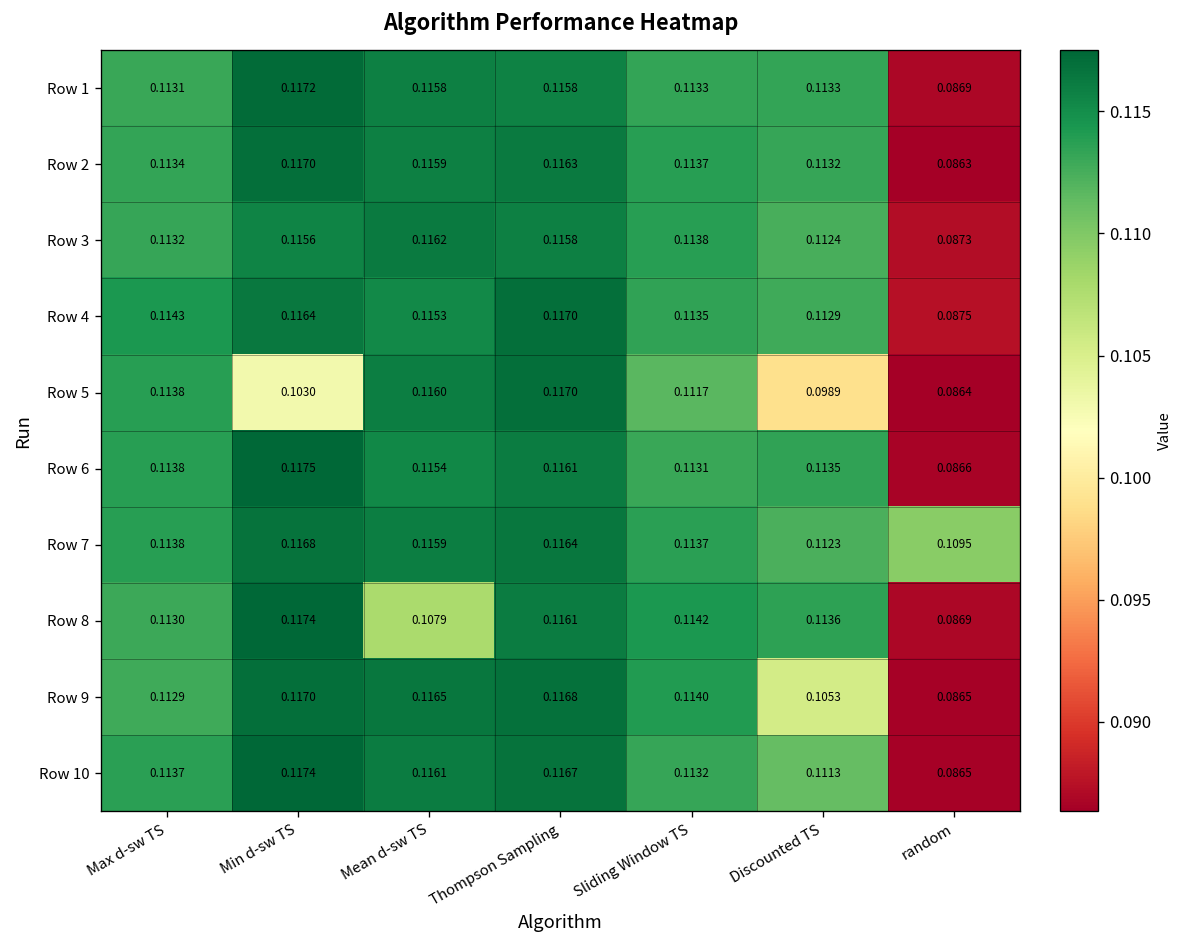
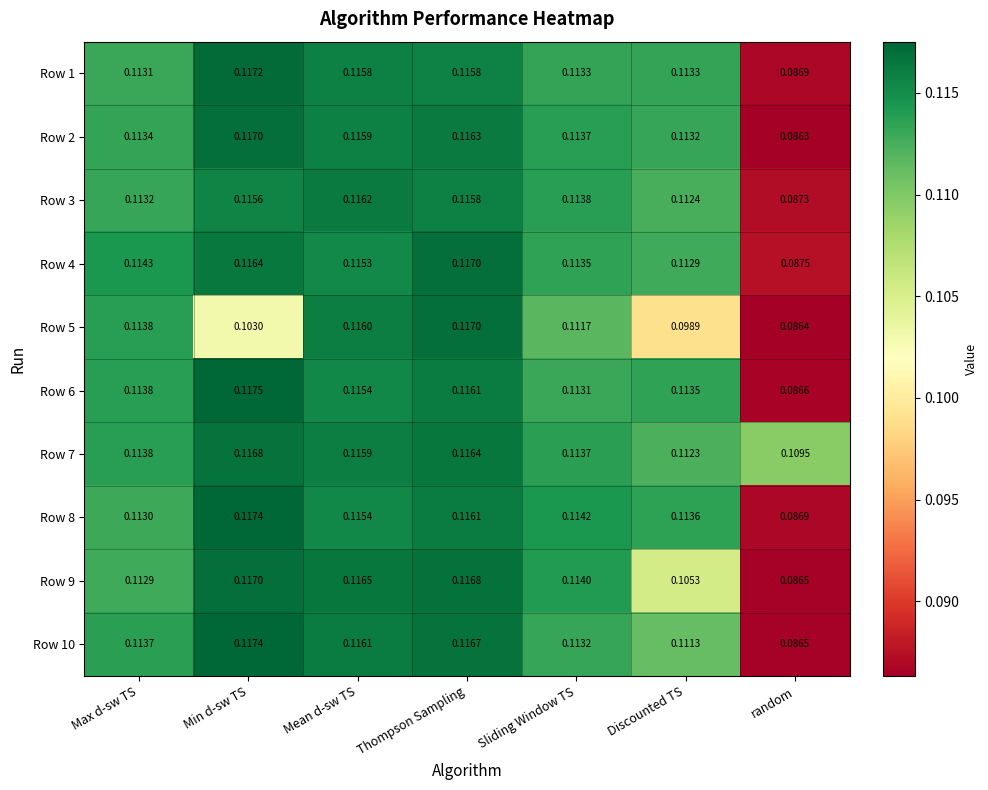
Row 8, Mean d-sw TS: 0.1079 -> 0.1154
